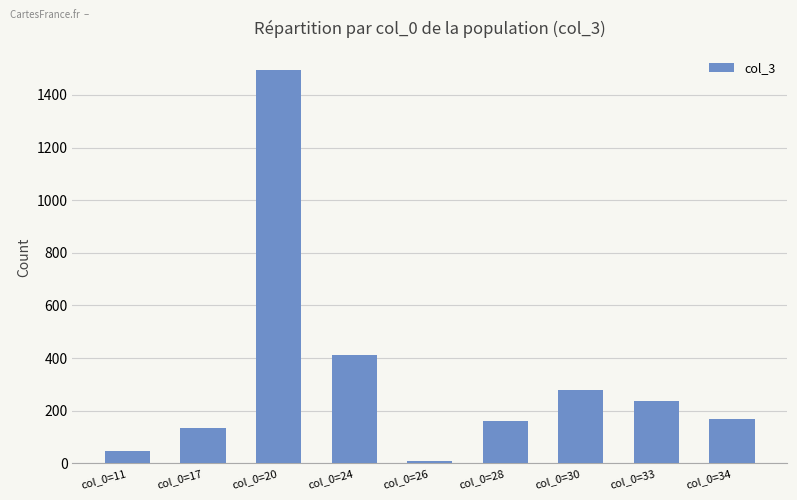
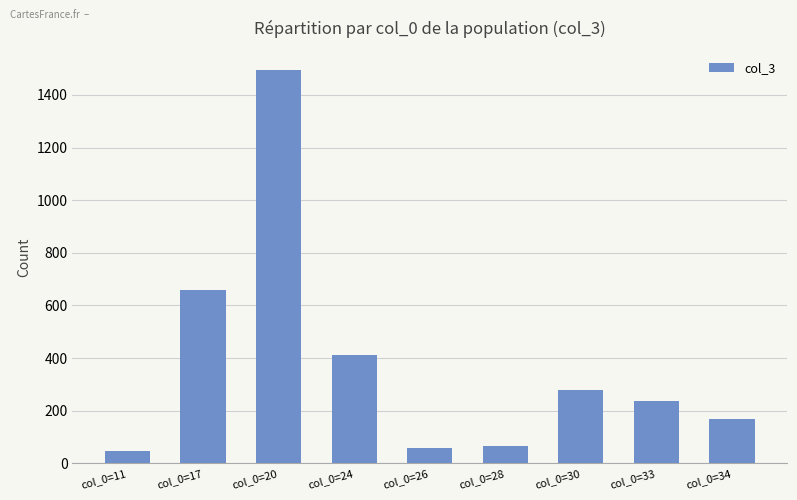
col_0=17: 140 -> 660
col_0=26: 10 -> 60
col_0=28: 160 -> 70
